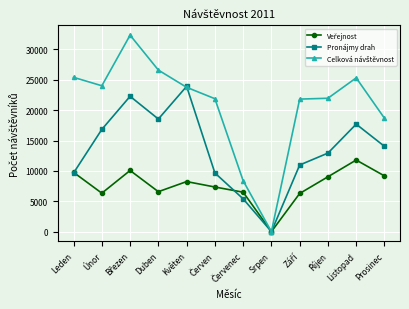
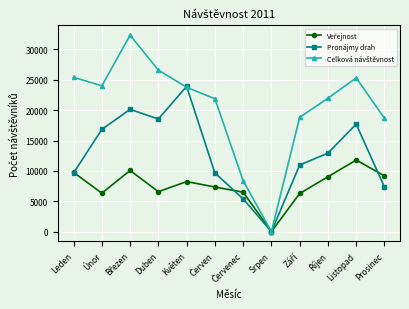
Pronájmy drah, Březen: 22000 -> 20000
Celková návštěvnost, Září: 22000 -> 19000
Pronájmy drah, Prosinec: 14000 -> 7000
